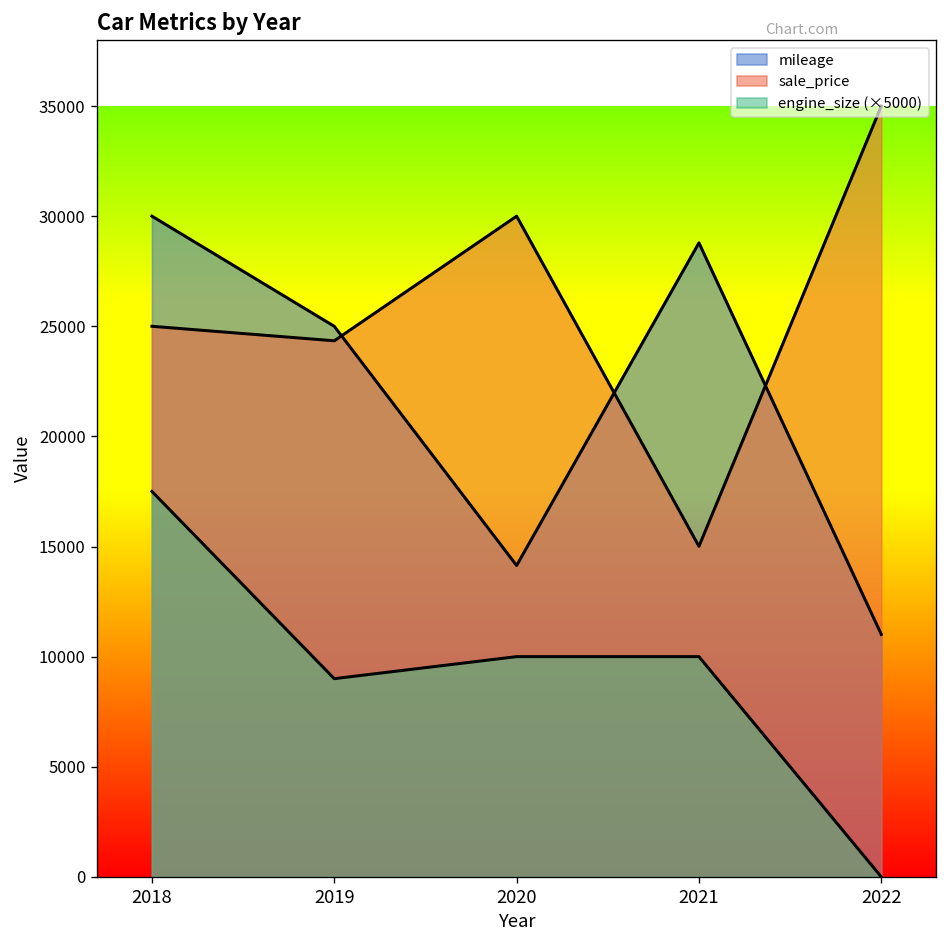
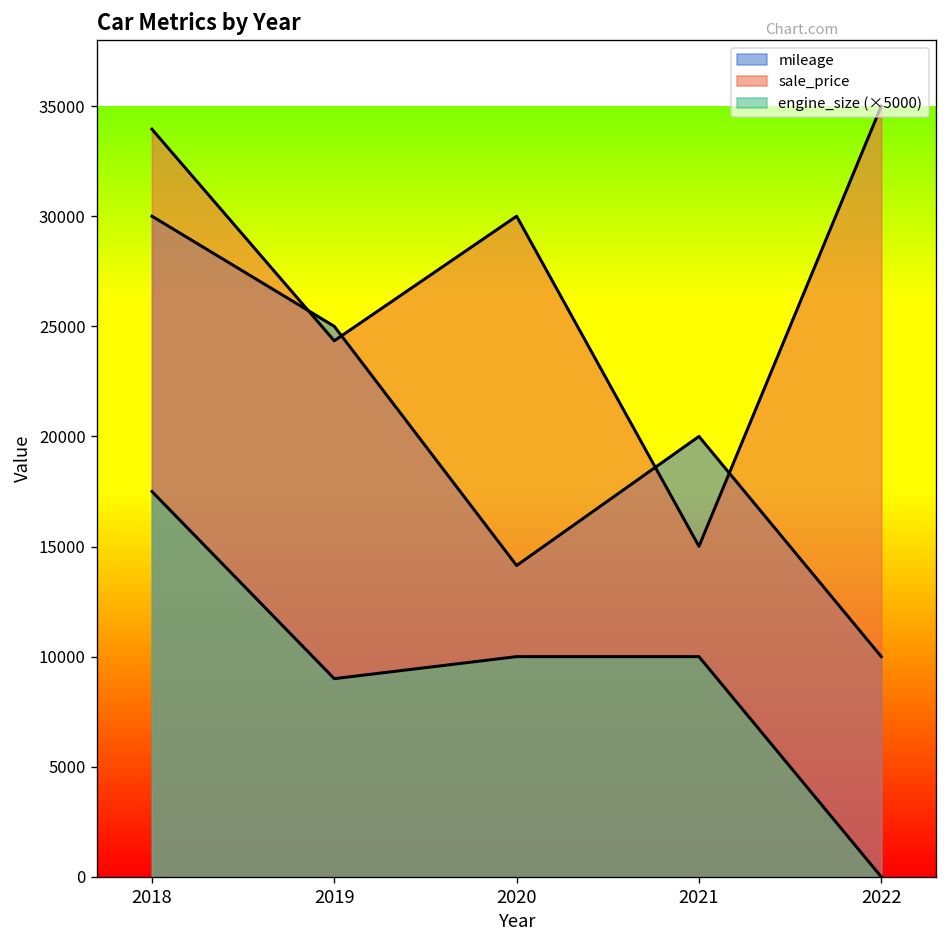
sale_price, 2018: 25000 -> 34000
mileage, 2021: 28800 -> 20000
mileage, 2022: 11000 -> 10000
